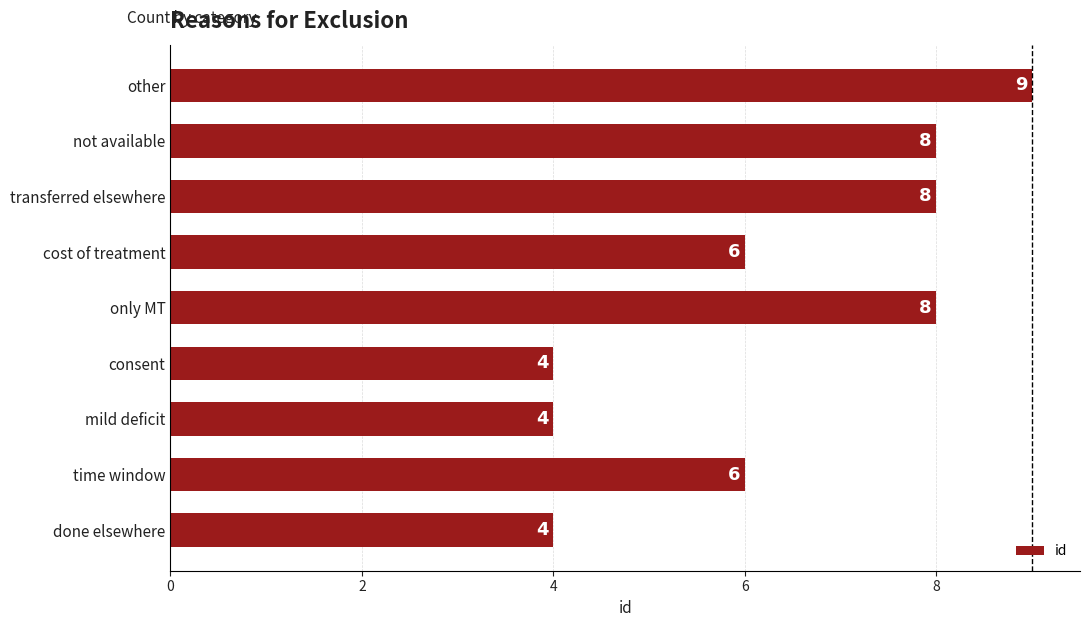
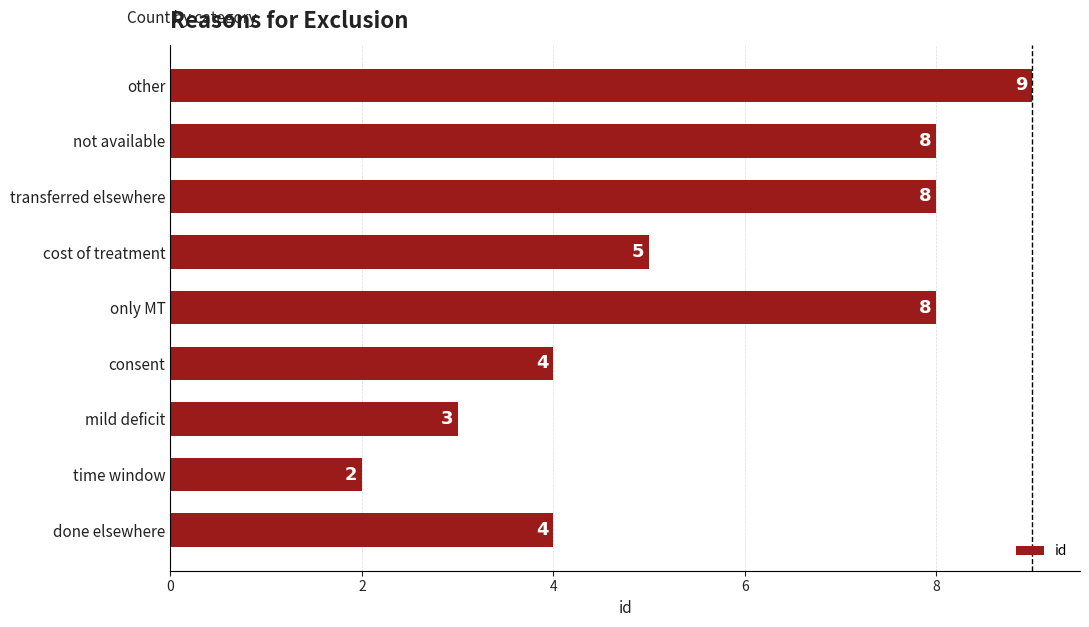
cost of treatment: 6 -> 5
mild deficit: 4 -> 3
time window: 6 -> 2
